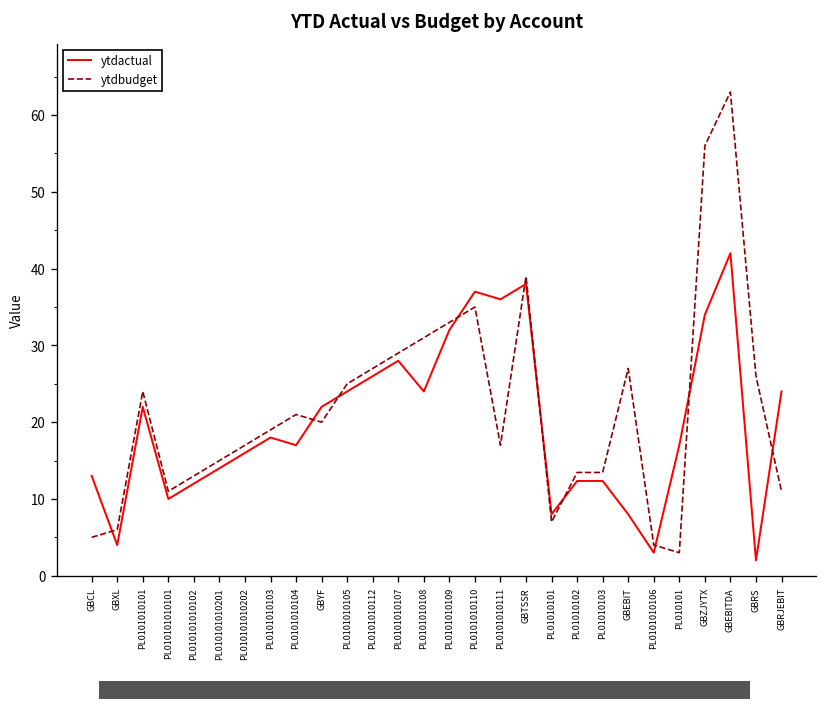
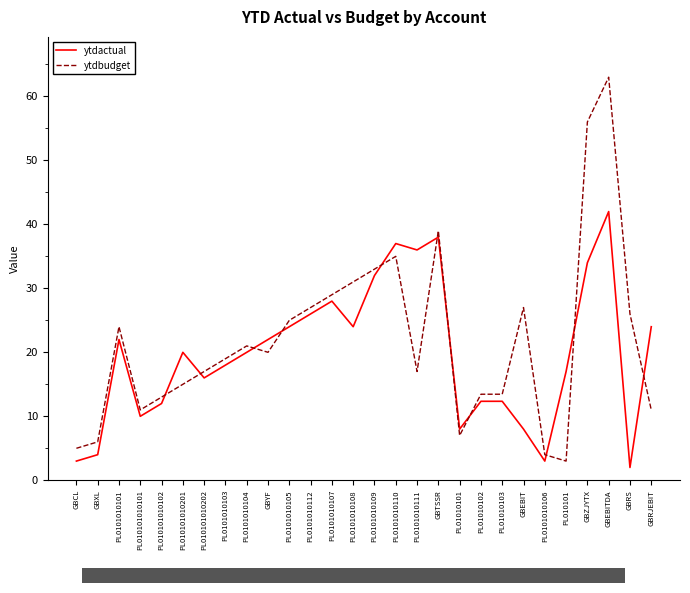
ytdactual, GBCL: 13 -> 3
ytdactual, PL010101010201: 14 -> 20
ytdactual, PL0101010104: 17 -> 20
